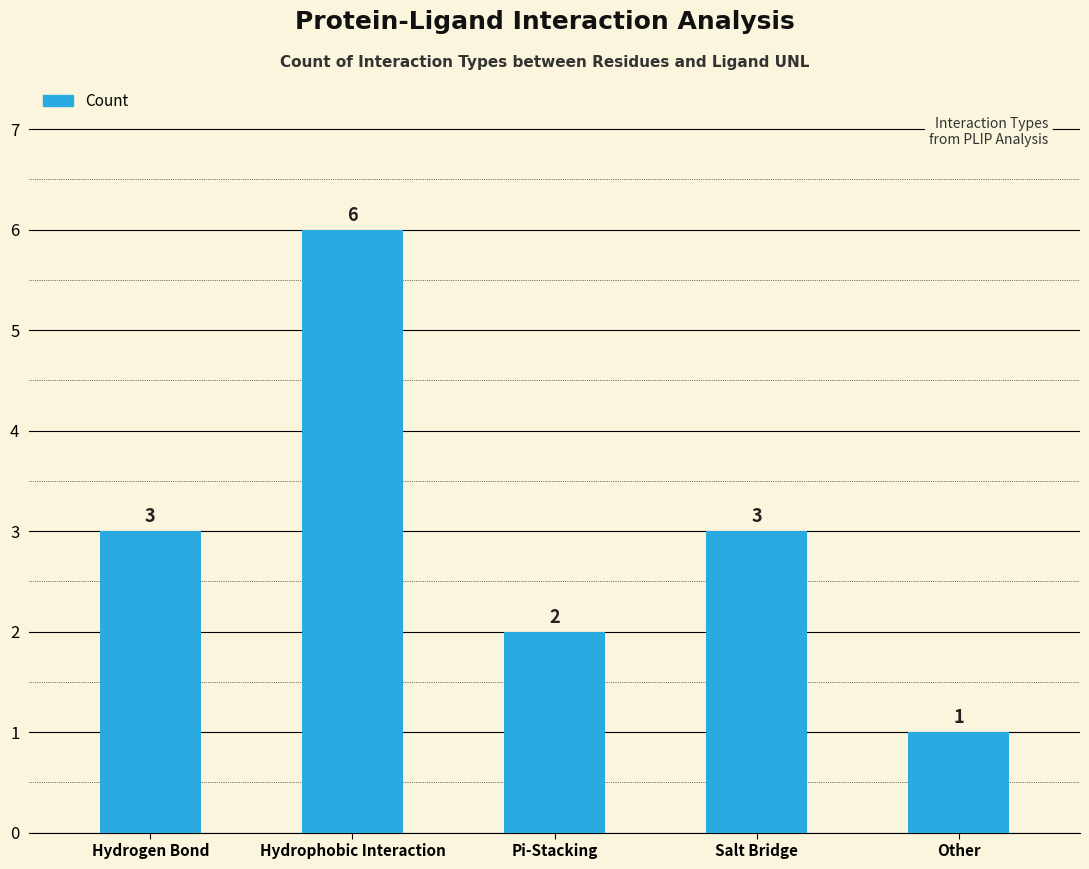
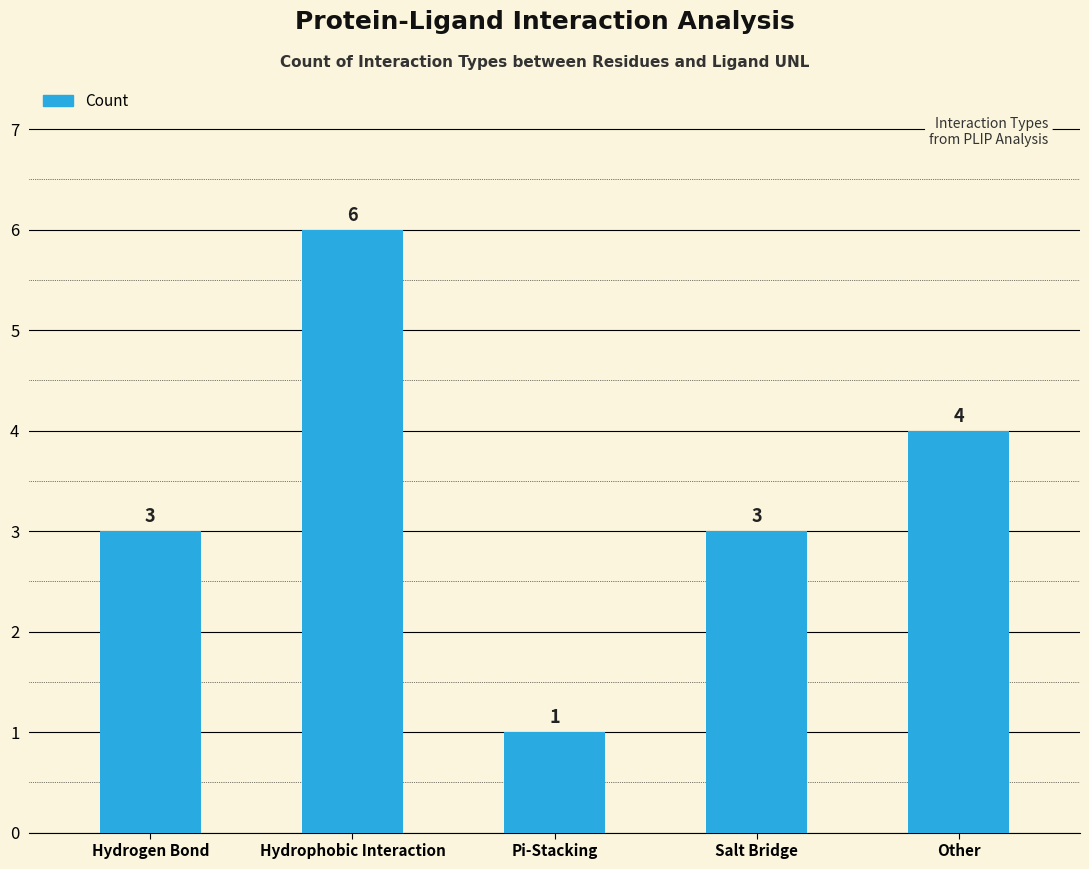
Pi-Stacking: 2 -> 1
Other: 1 -> 4
